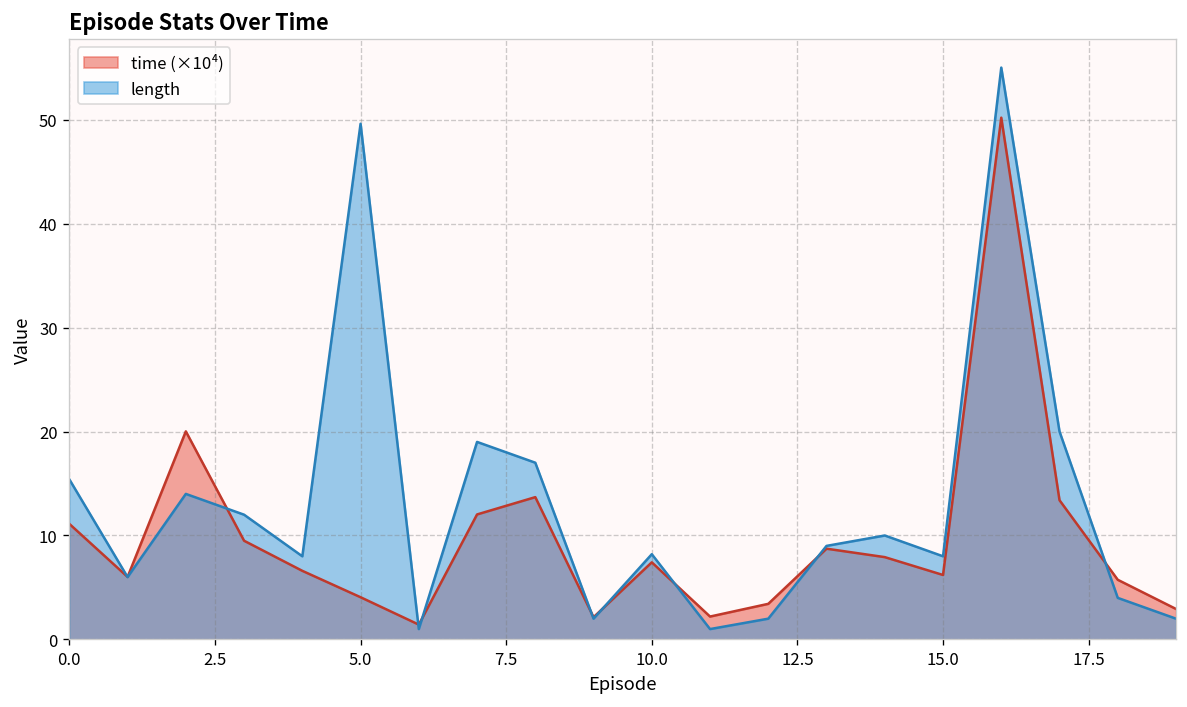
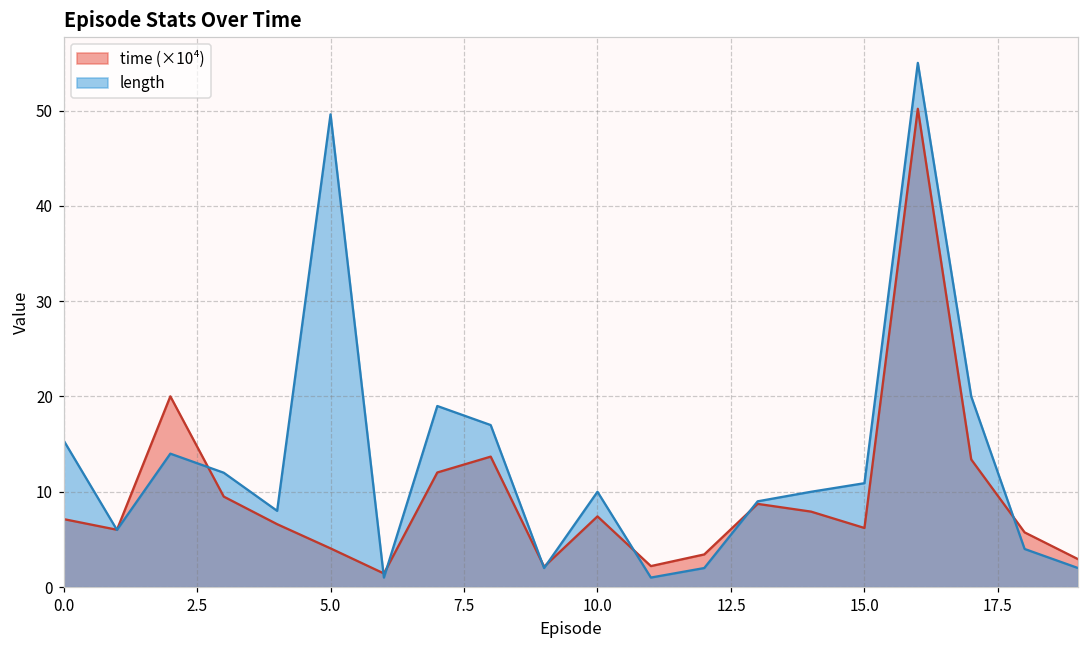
time (×10⁴), 0.0: 11 -> 7
length, 10.0: 8 -> 10
length, 15.0: 8 -> 11
